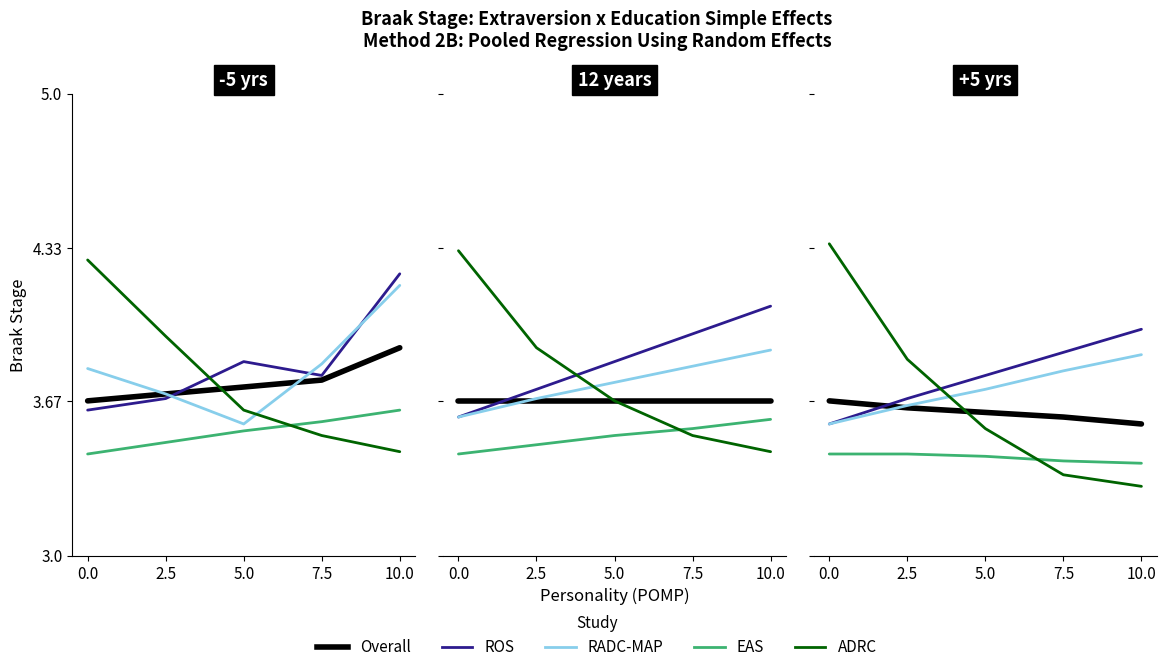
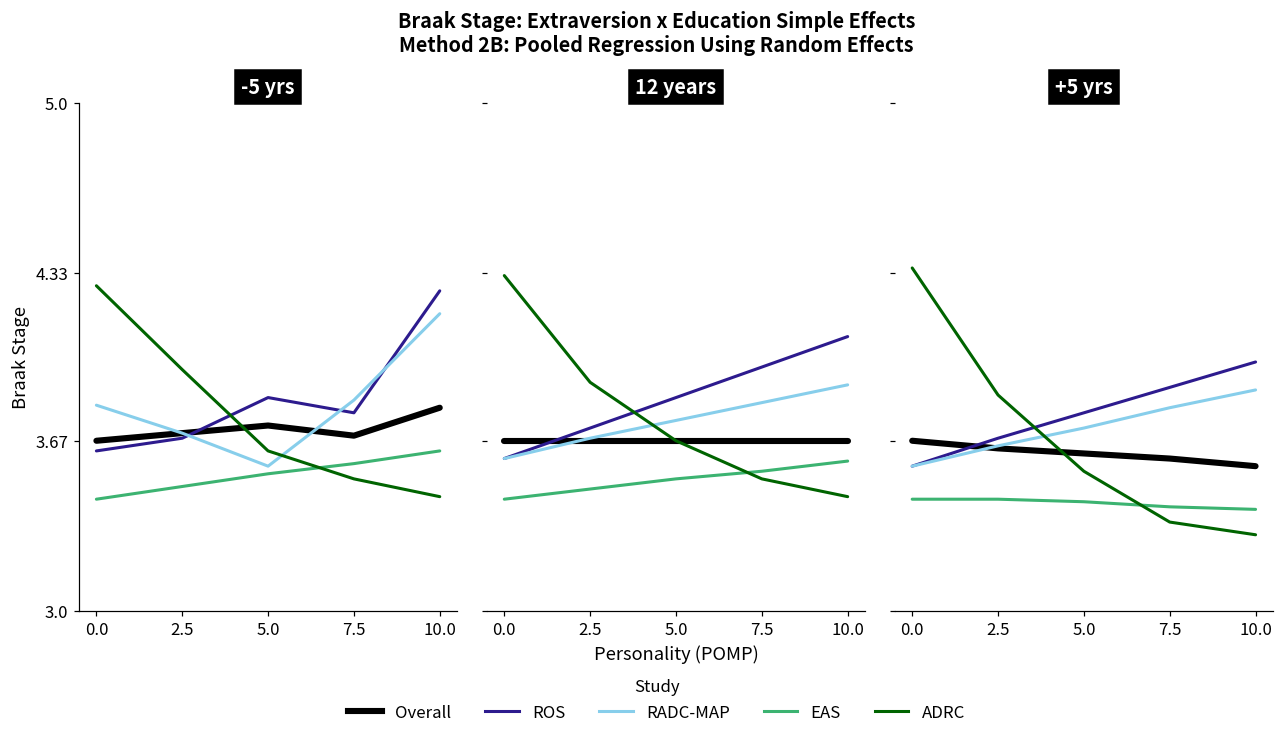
-5 yrs, Overall, 7.5: 3.76 -> 3.69
-5 yrs, Overall, 10.0: 3.9 -> 3.8
-5 yrs, ROS, 10.0: 4.22 -> 4.26
